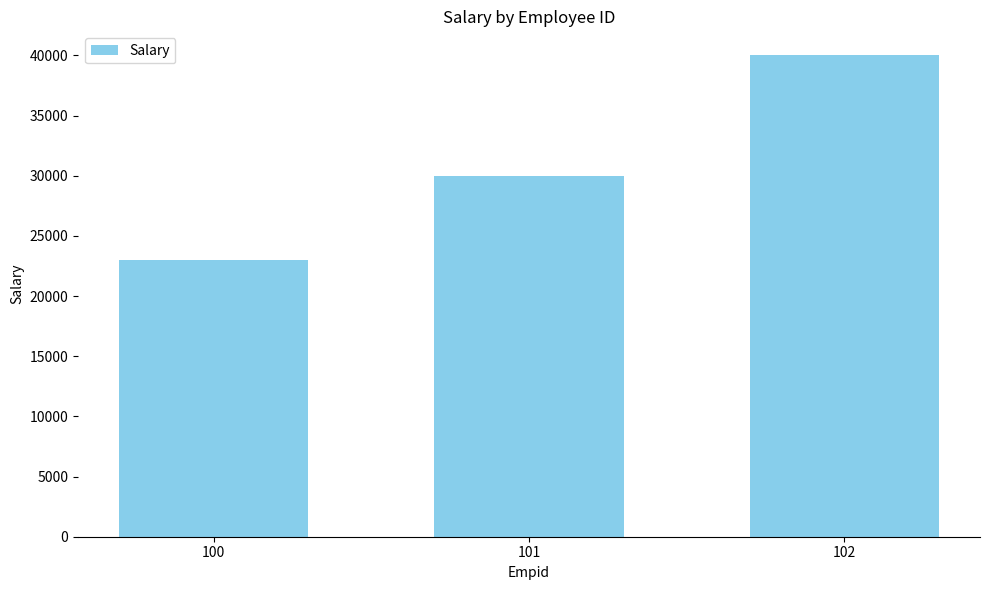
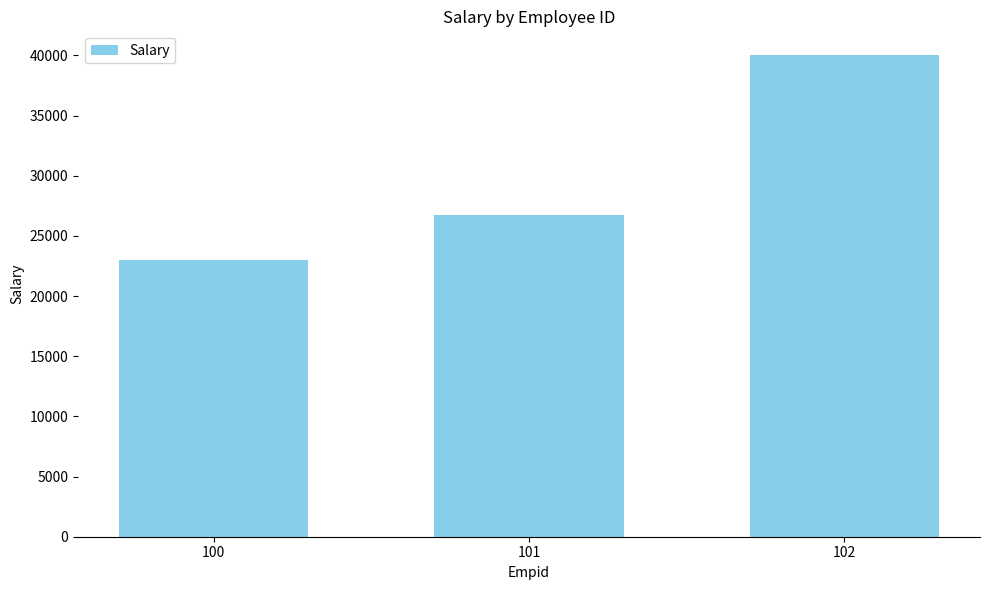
101: 30000 -> 26800
